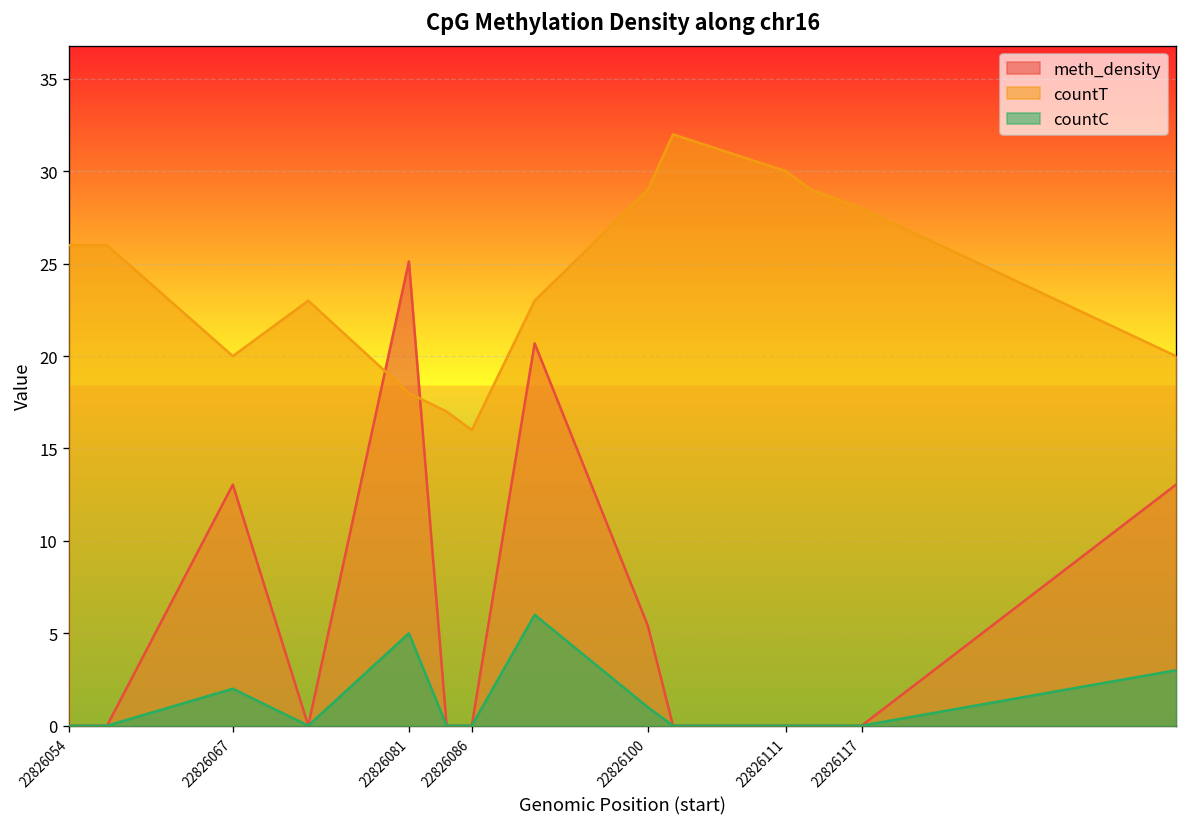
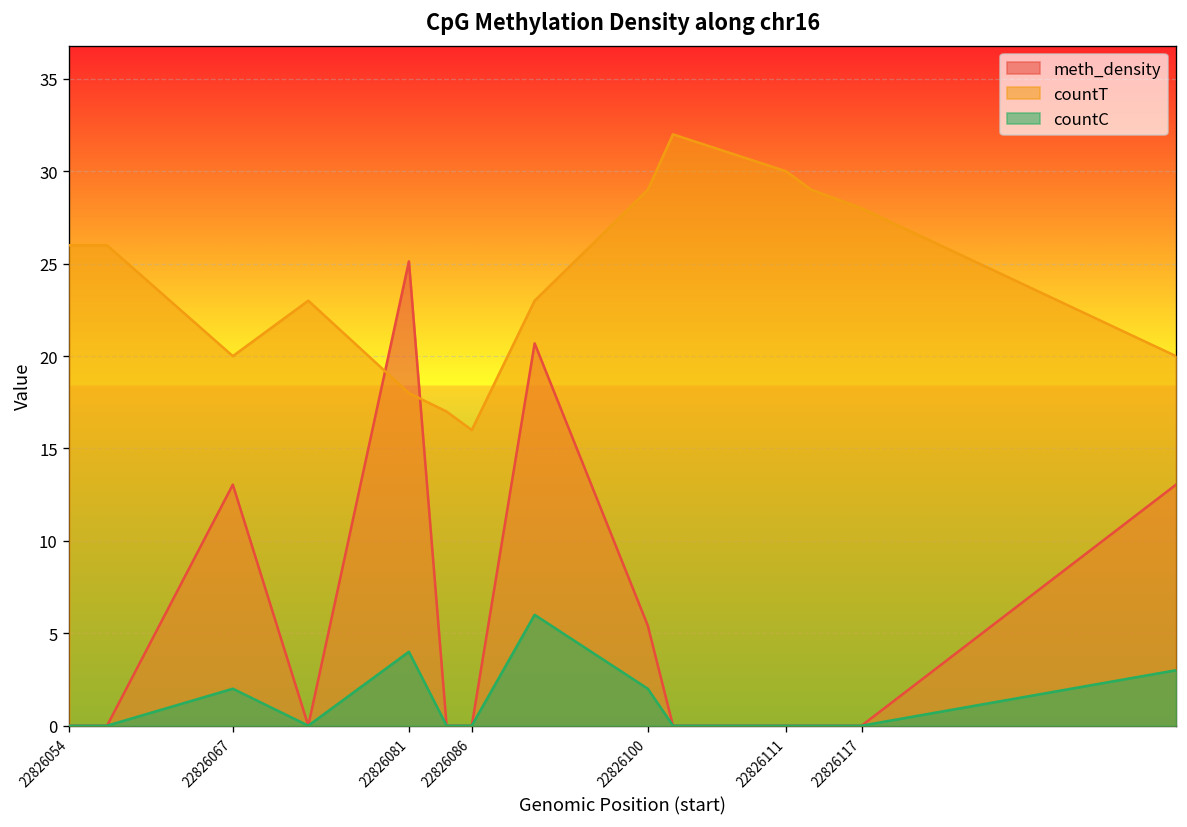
countC, 22826081: 5 -> 4
countC, 22826100: 1 -> 2
